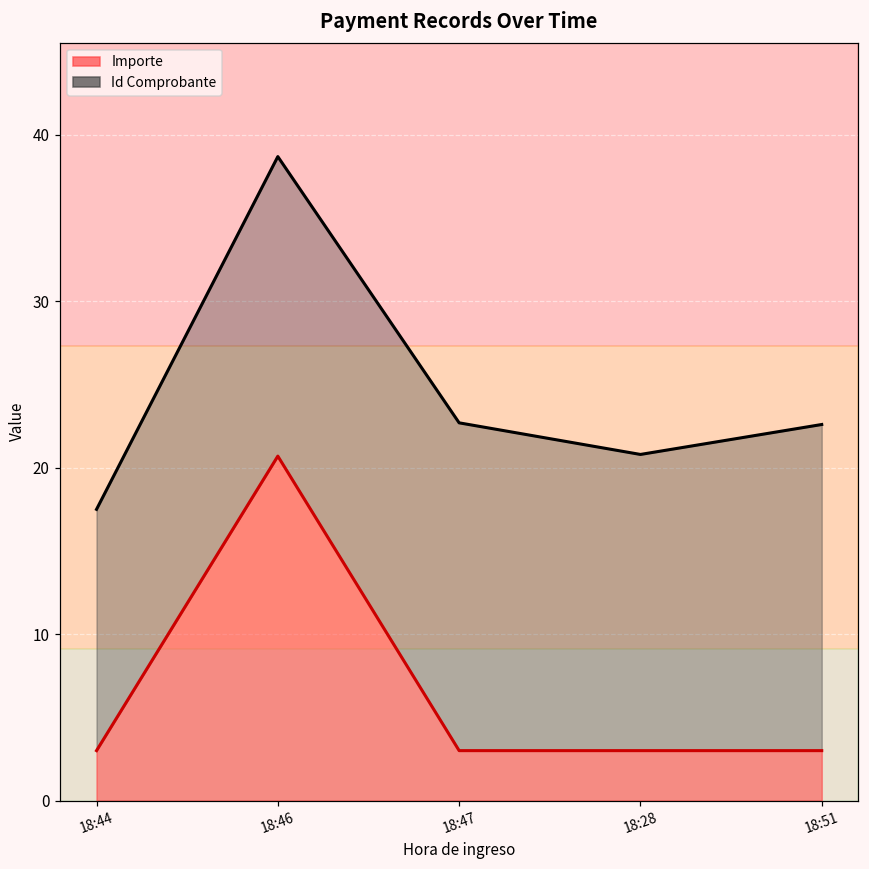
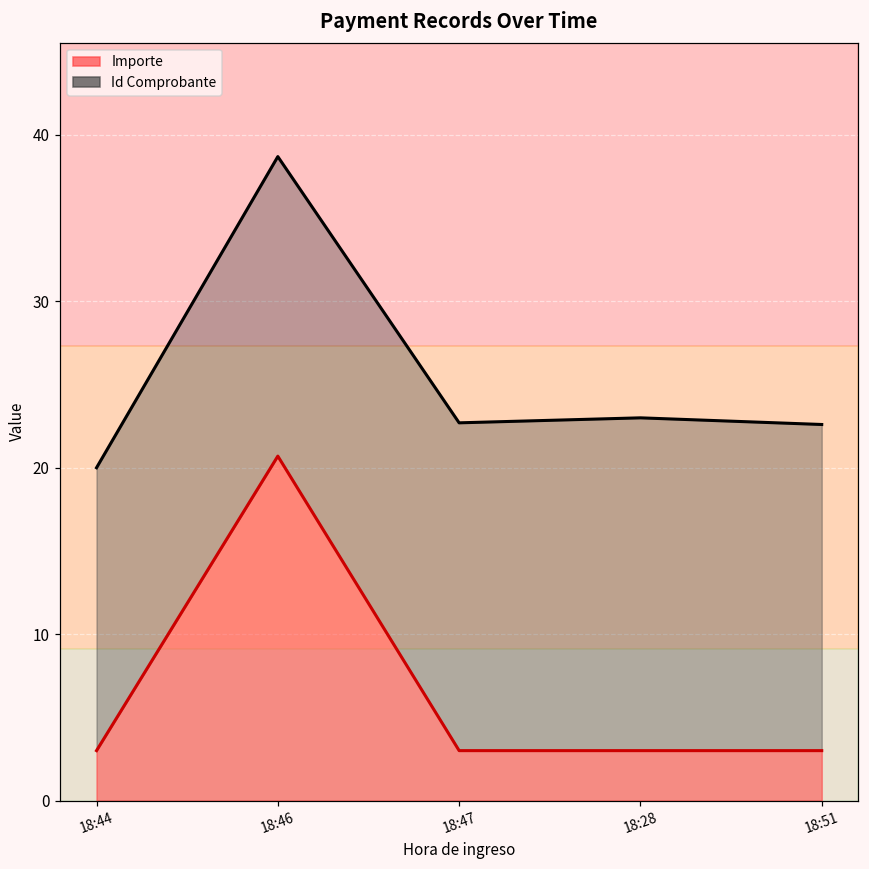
Id Comprobante, 18:44: 14.5 -> 17.0
Id Comprobante, 18:28: 17.8 -> 20.0
